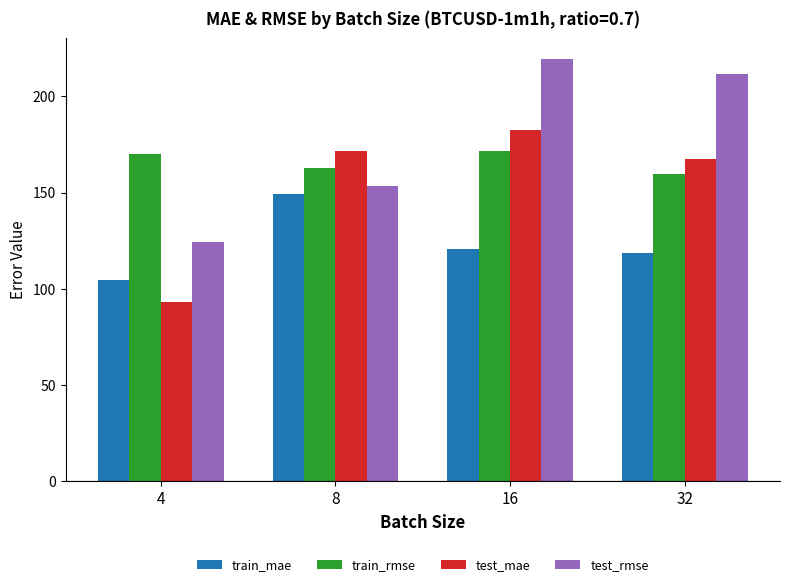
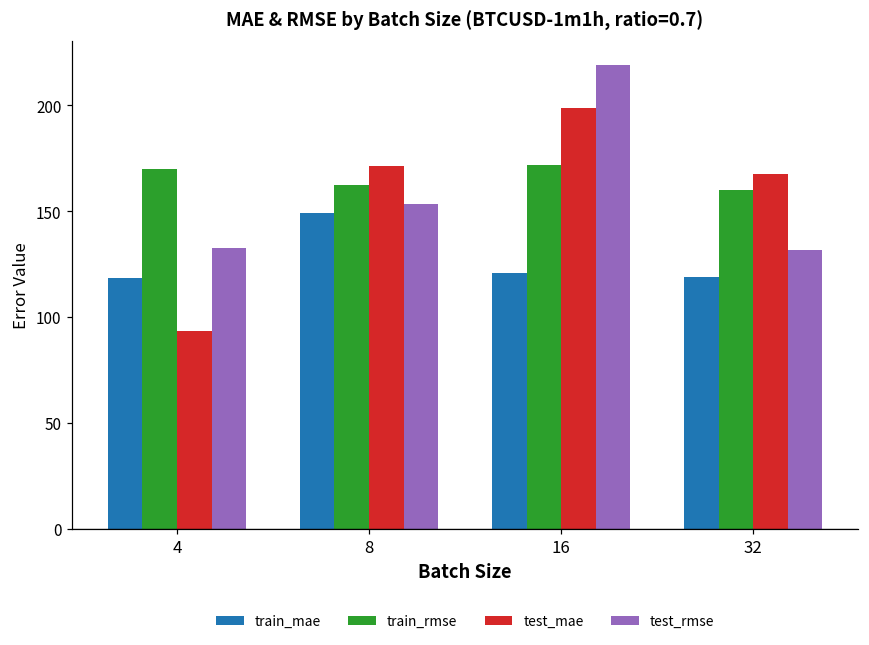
train_mae, 4: 104 -> 118
test_rmse, 4: 124 -> 133
test_mae, 16: 182 -> 199
test_rmse, 32: 212 -> 132
